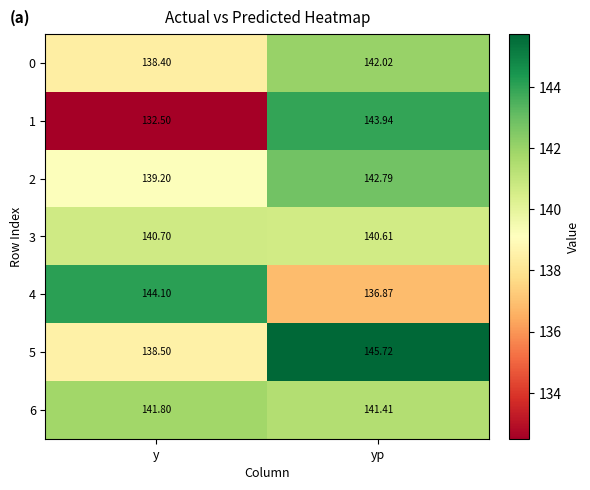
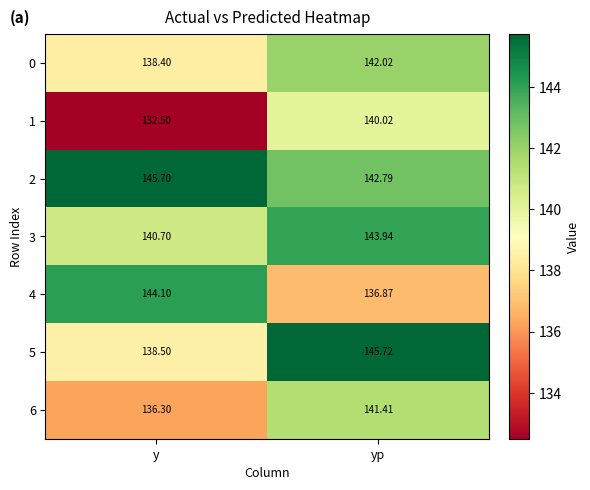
1, yp: 143.94 -> 140.02
2, y: 139.20 -> 145.70
3, yp: 140.61 -> 143.94
6, y: 141.80 -> 136.30
